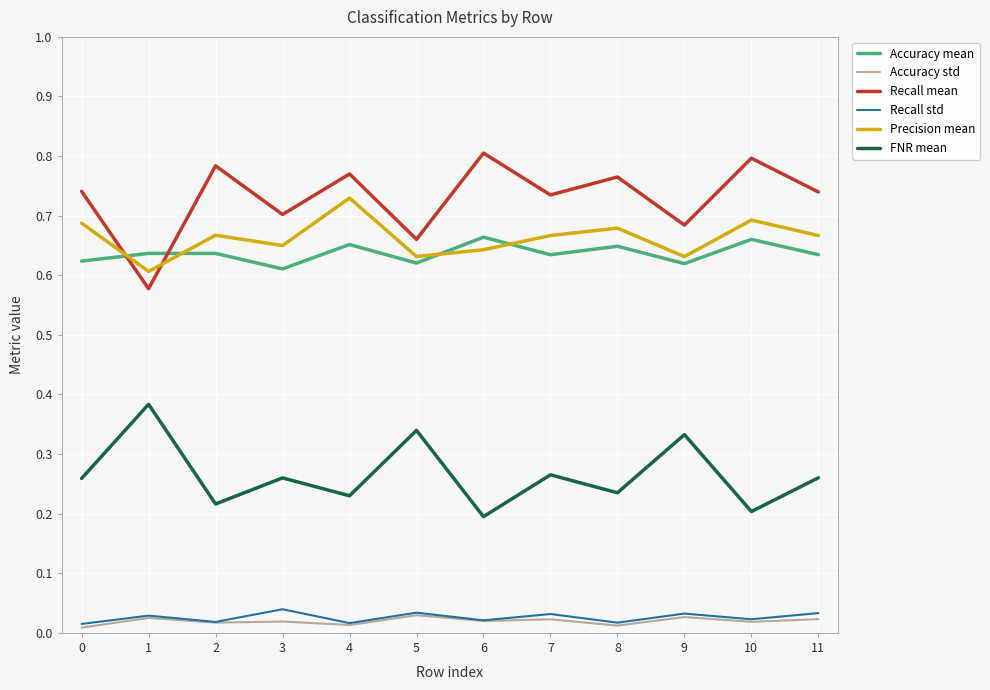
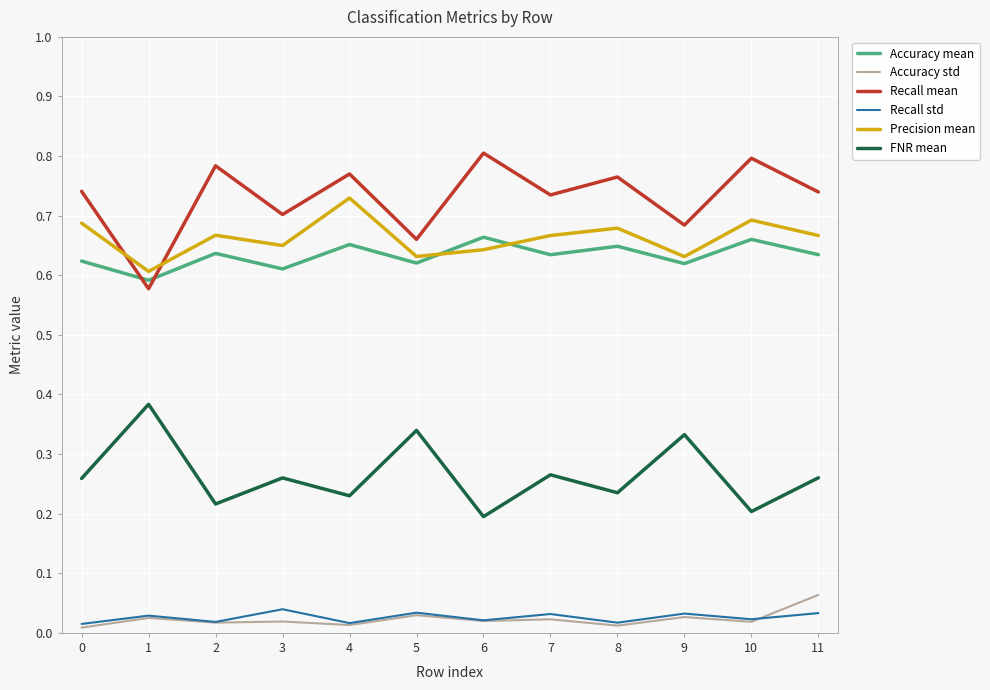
Accuracy mean, 1: 0.64 -> 0.59
Accuracy std, 11: 0.02 -> 0.06
